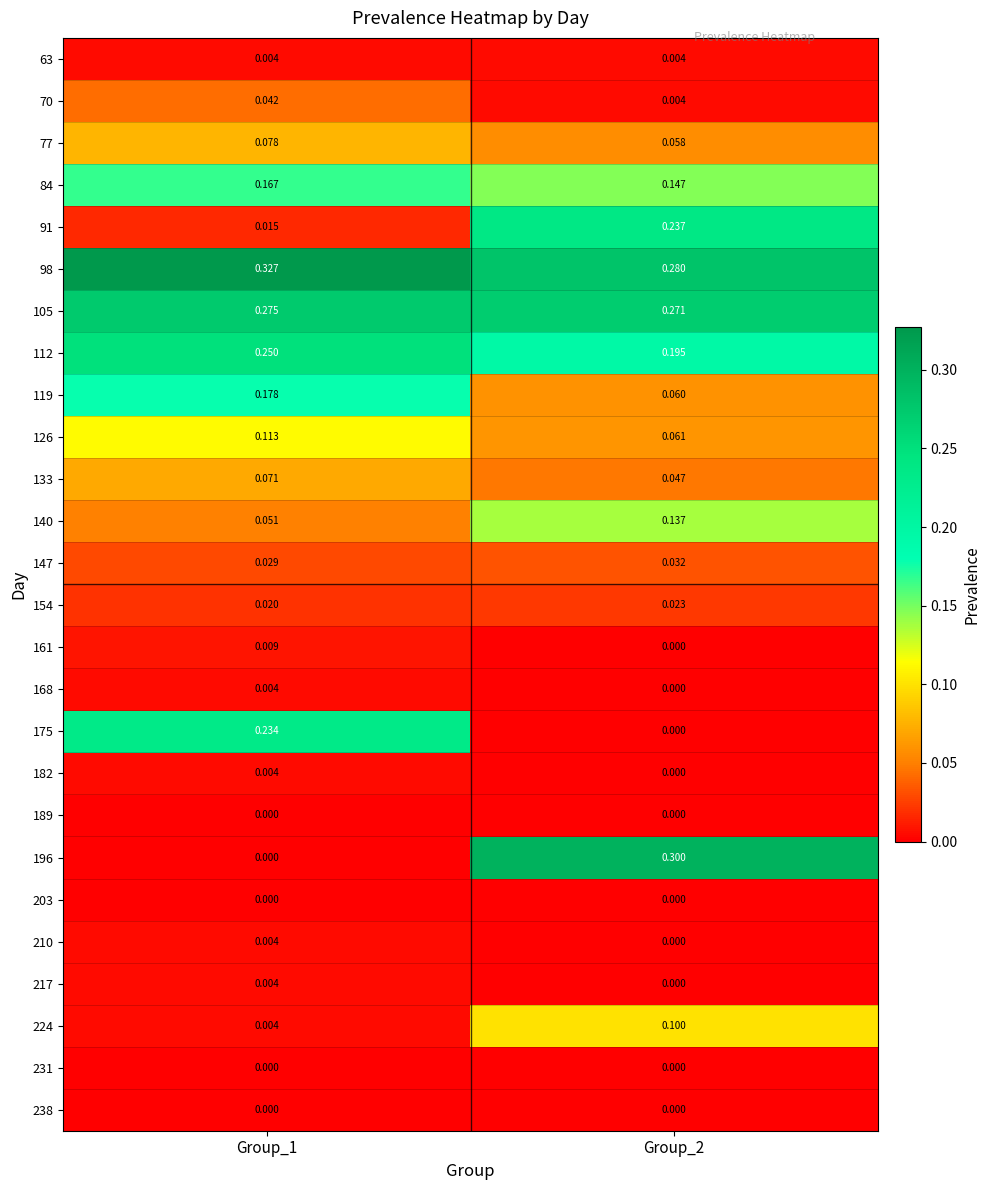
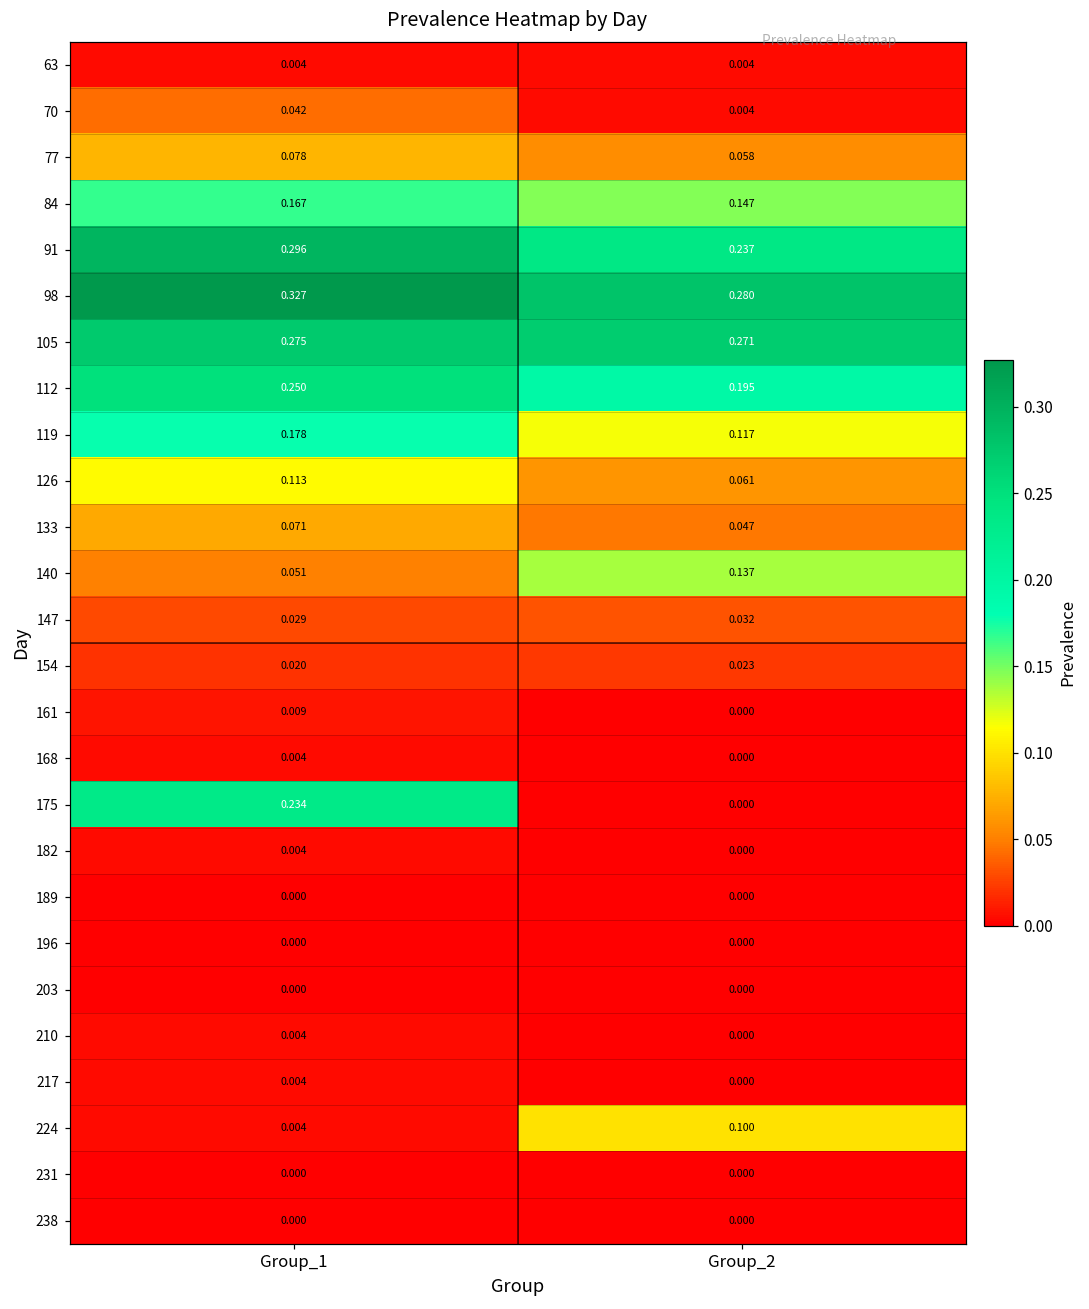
91, Group_1: 0.015 -> 0.296
119, Group_2: 0.060 -> 0.117
196, Group_2: 0.300 -> 0.000
